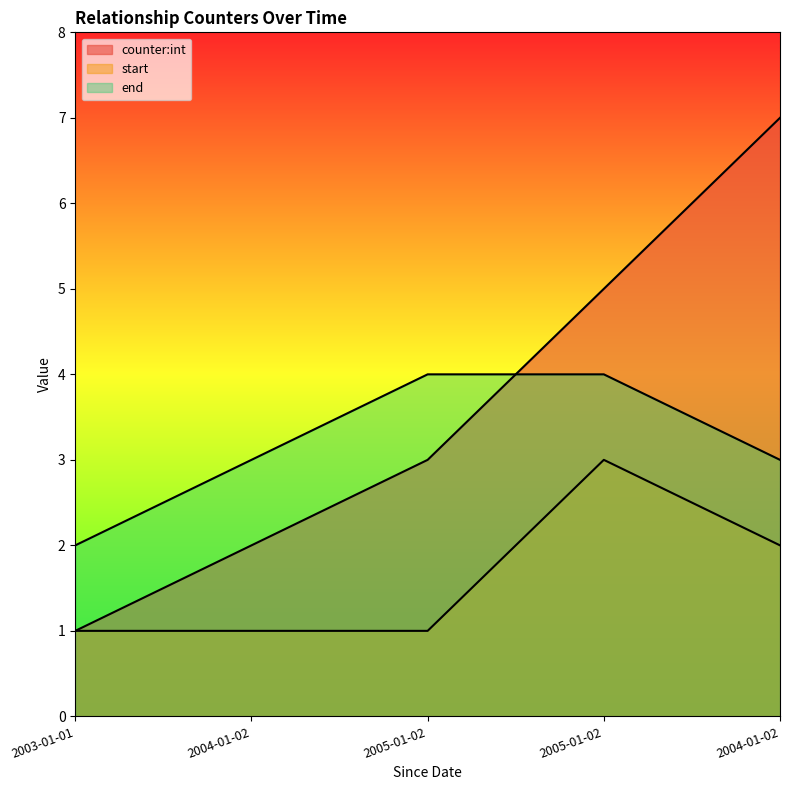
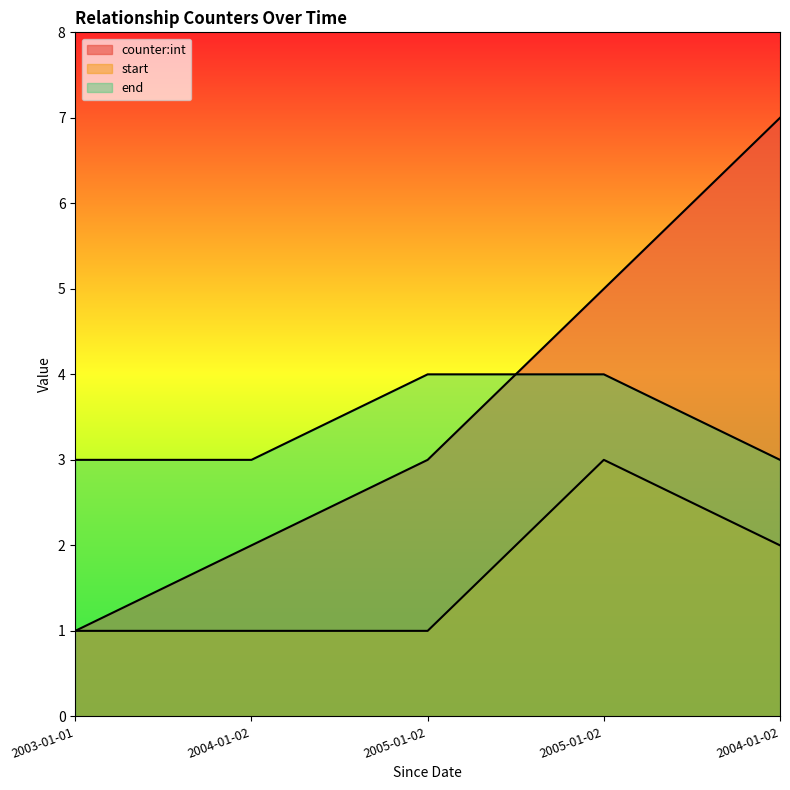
end, 2003-01-01: 2 -> 3
